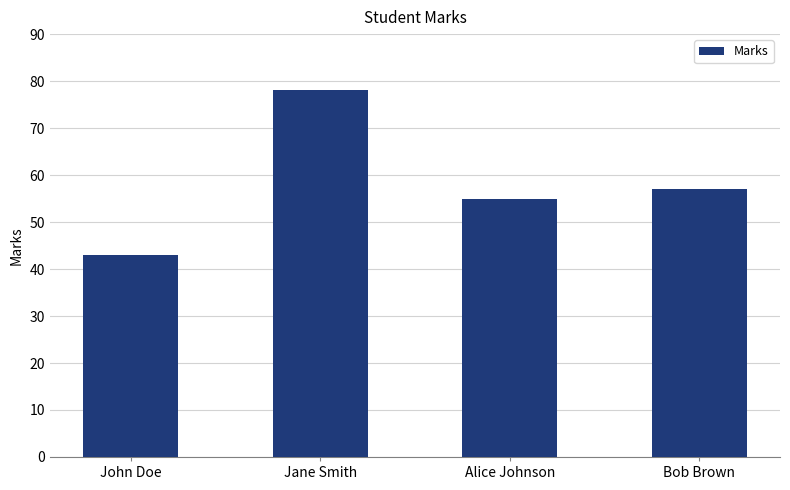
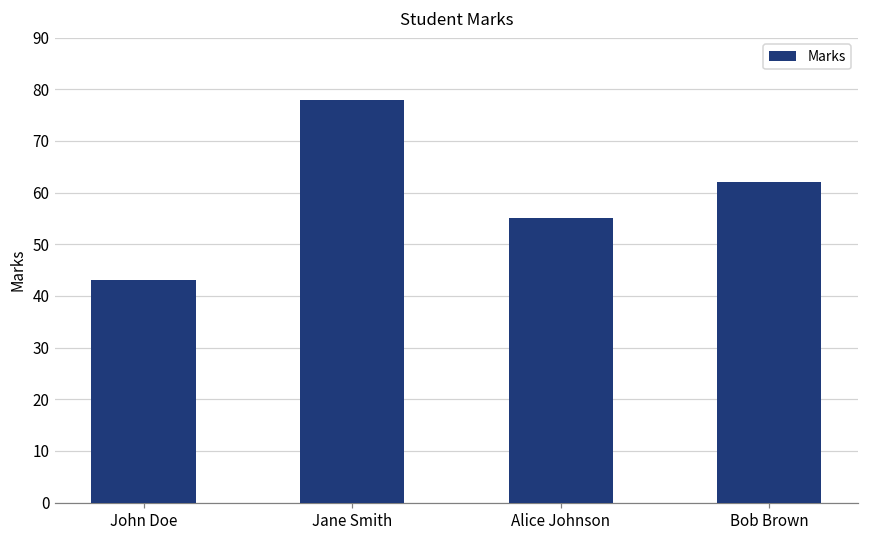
Bob Brown: 57 -> 62
